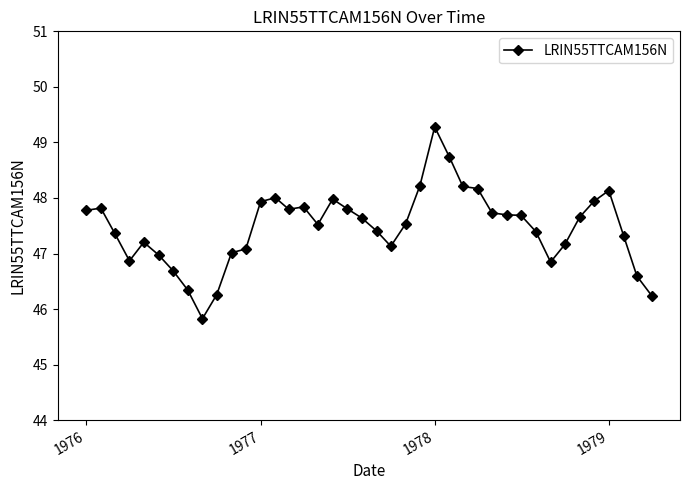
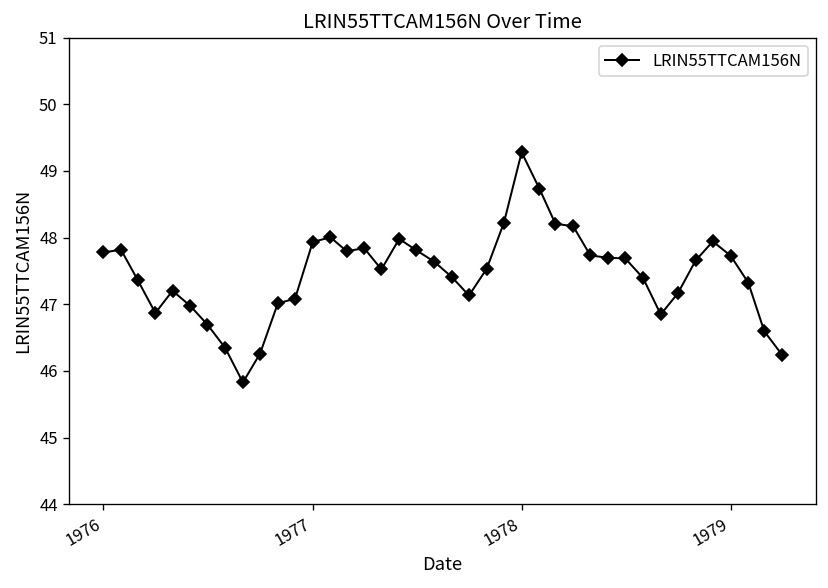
1979: 48.1 -> 47.7
